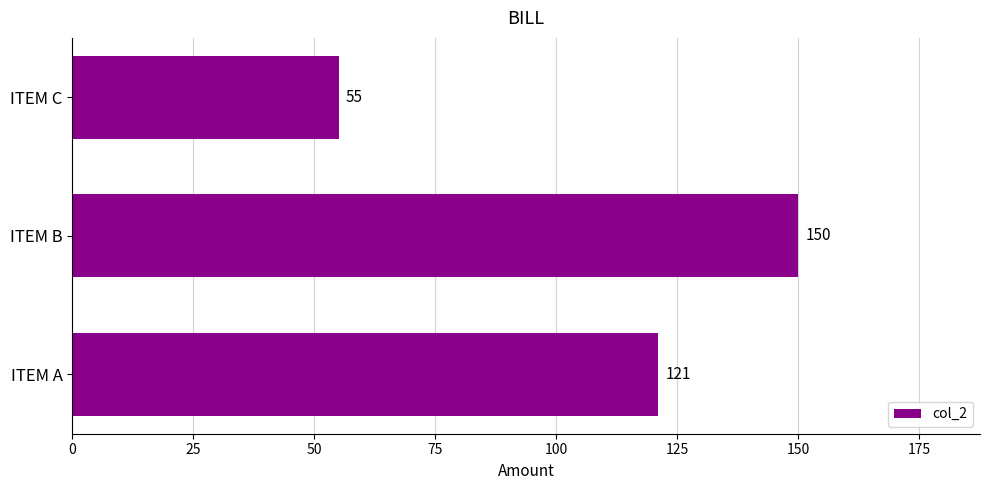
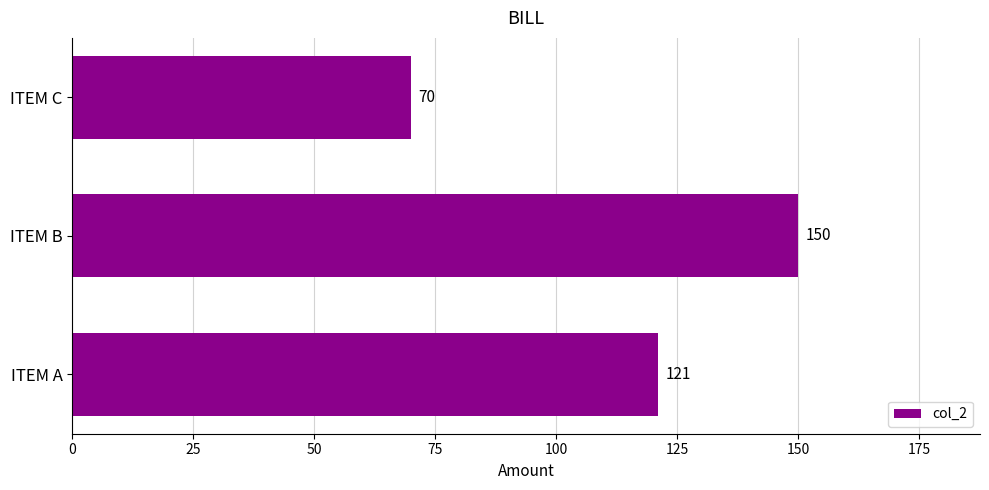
ITEM C: 55 -> 70
